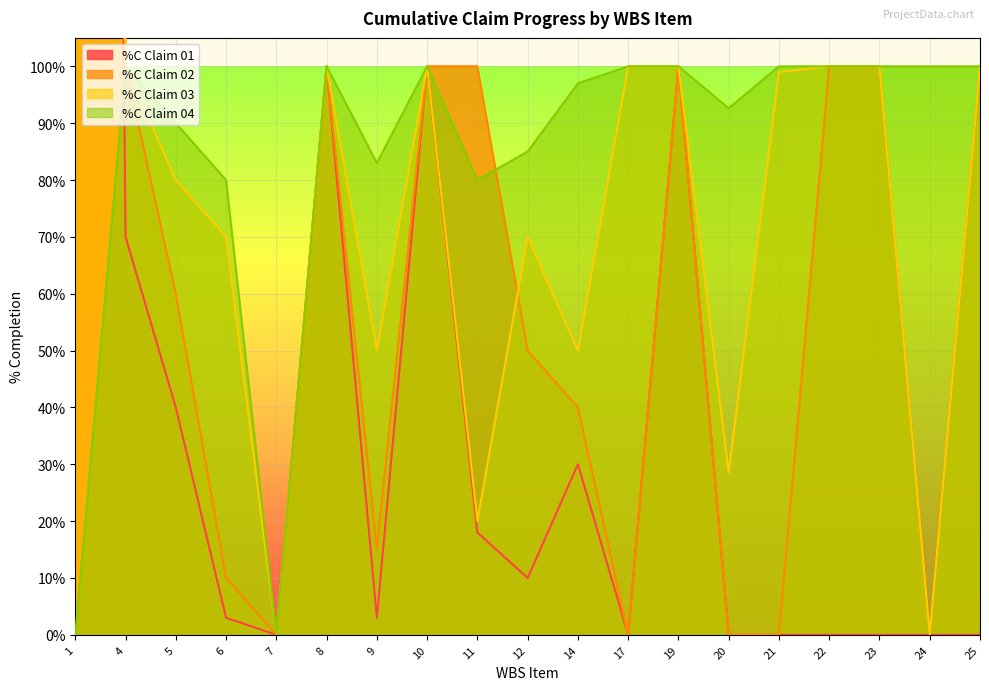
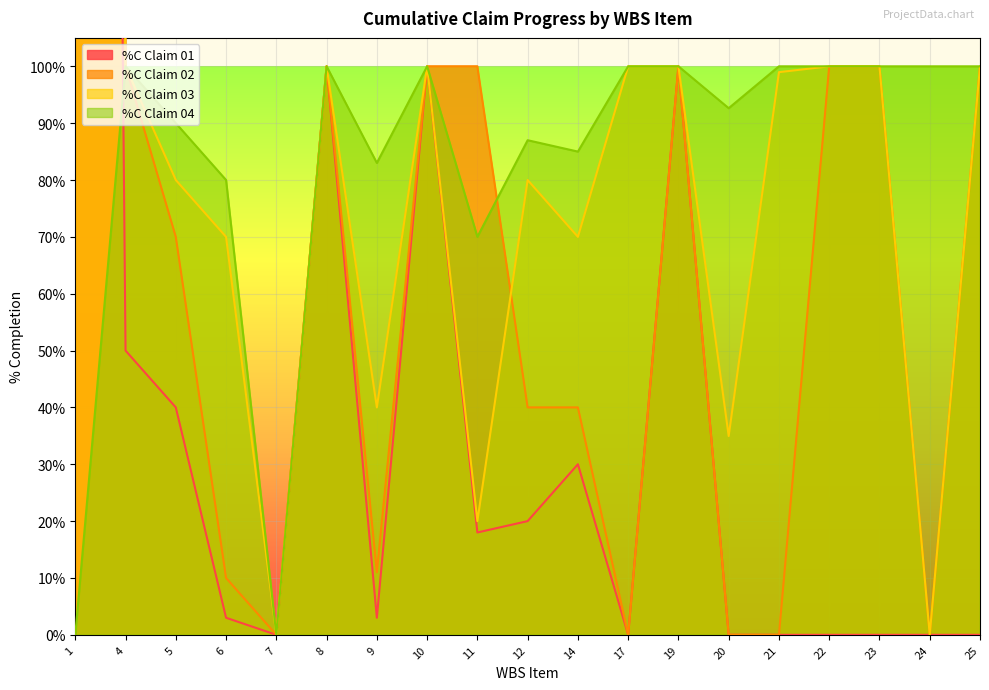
%C Claim 01, 4: 70% -> 50%
%C Claim 02, 5: 60% -> 70%
%C Claim 02, 9: 15% -> 11%
%C Claim 03, 9: 50% -> 40%
%C Claim 04, 11: 80% -> 70%
%C Claim 01, 12: 10% -> 20%
%C Claim 02, 12: 50% -> 40%
%C Claim 03, 12: 70% -> 80%
%C Claim 04, 12: 85% -> 87%
%C Claim 03, 14: 50% -> 70%
%C Claim 04, 14: 97% -> 85%
%C Claim 03, 20: 29% -> 35%
